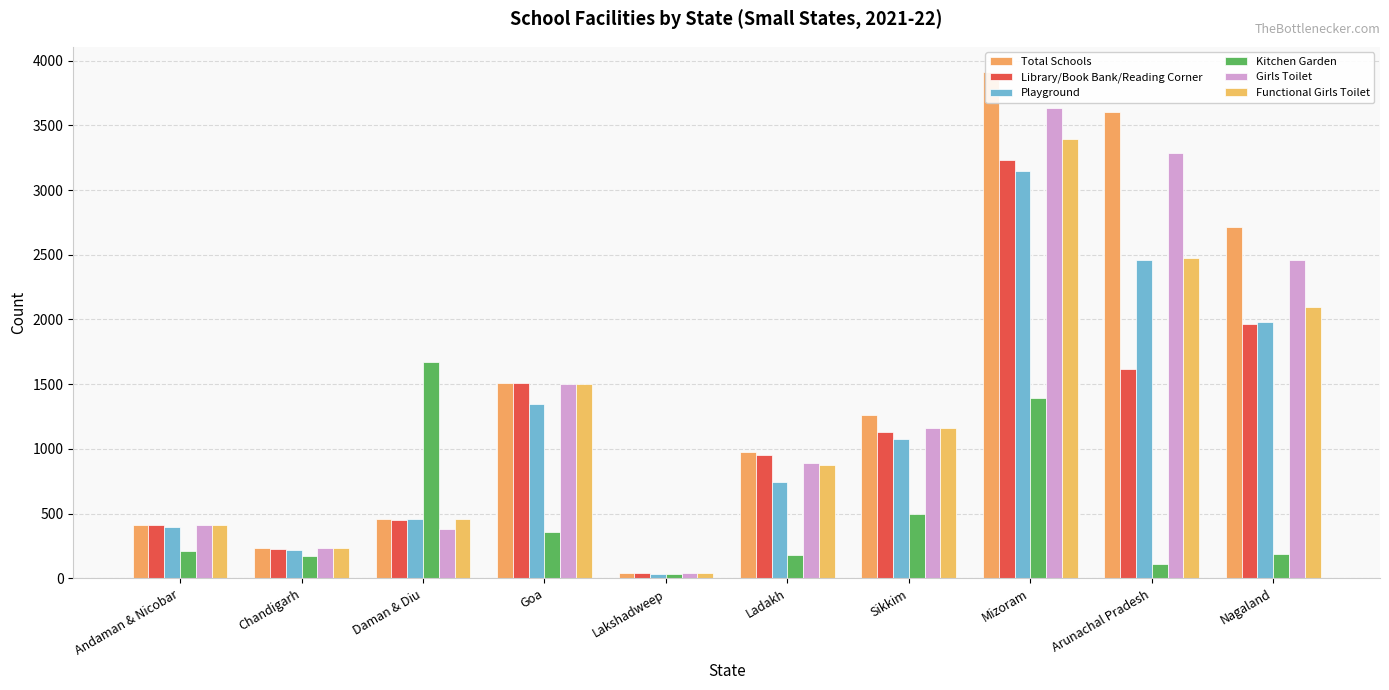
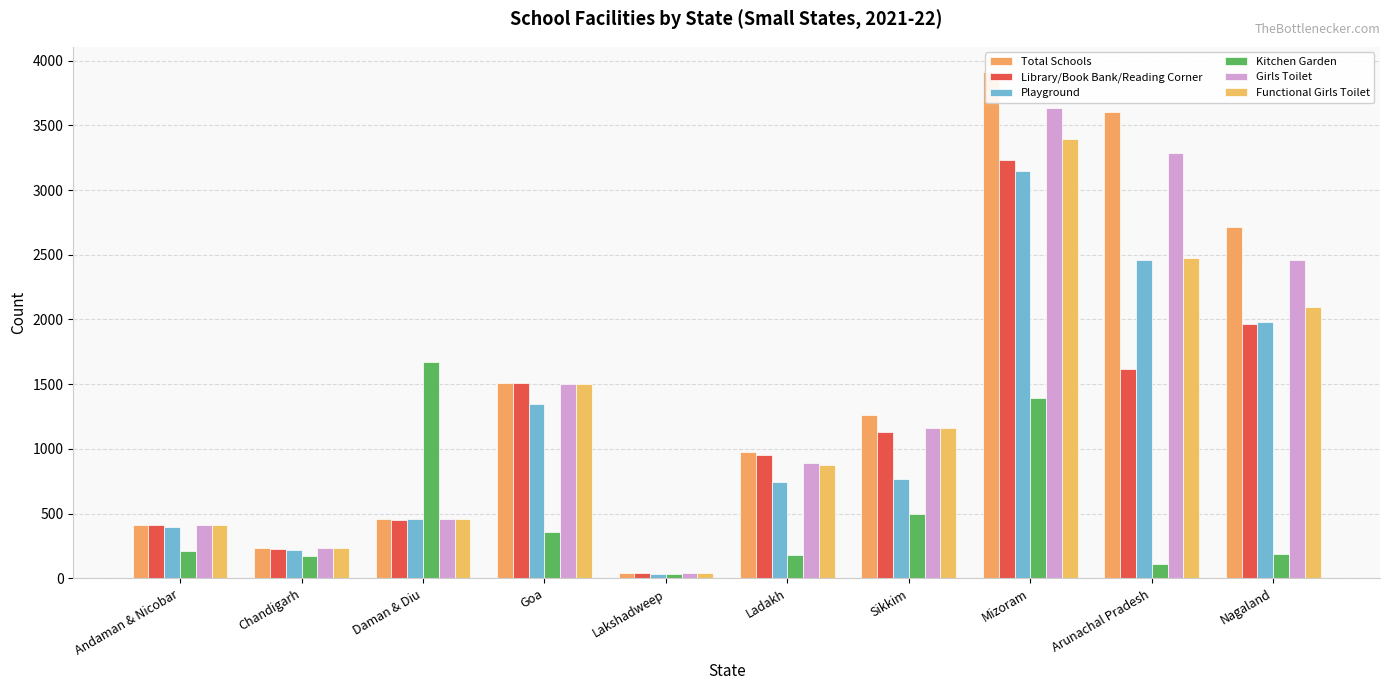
Girls Toilet, Daman & Diu: 380 -> 460
Playground, Sikkim: 1080 -> 770
